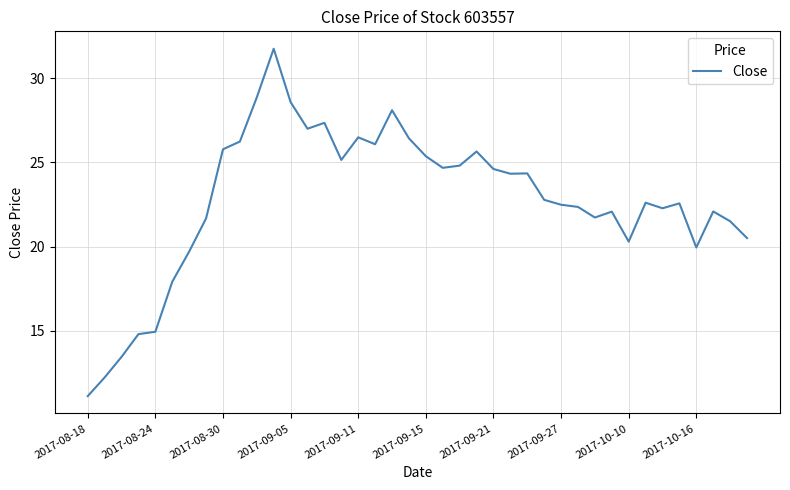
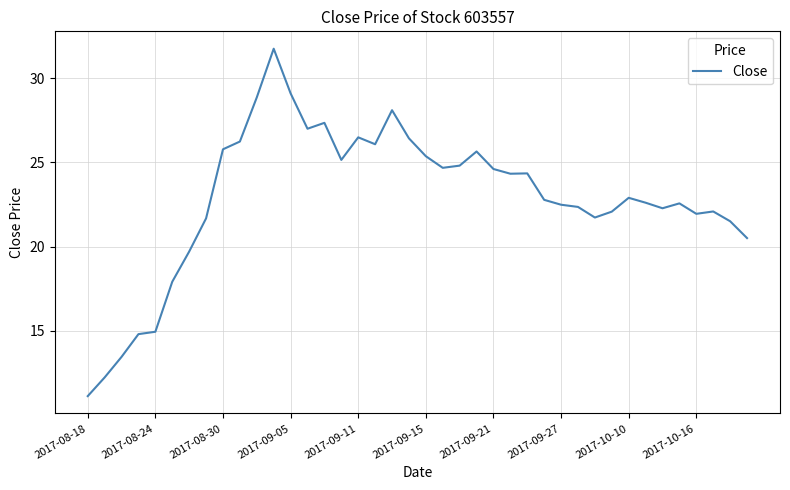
2017-09-05: 28.6 -> 29.1
2017-10-10: 20.3 -> 22.9
2017-10-16: 20.0 -> 22.0
